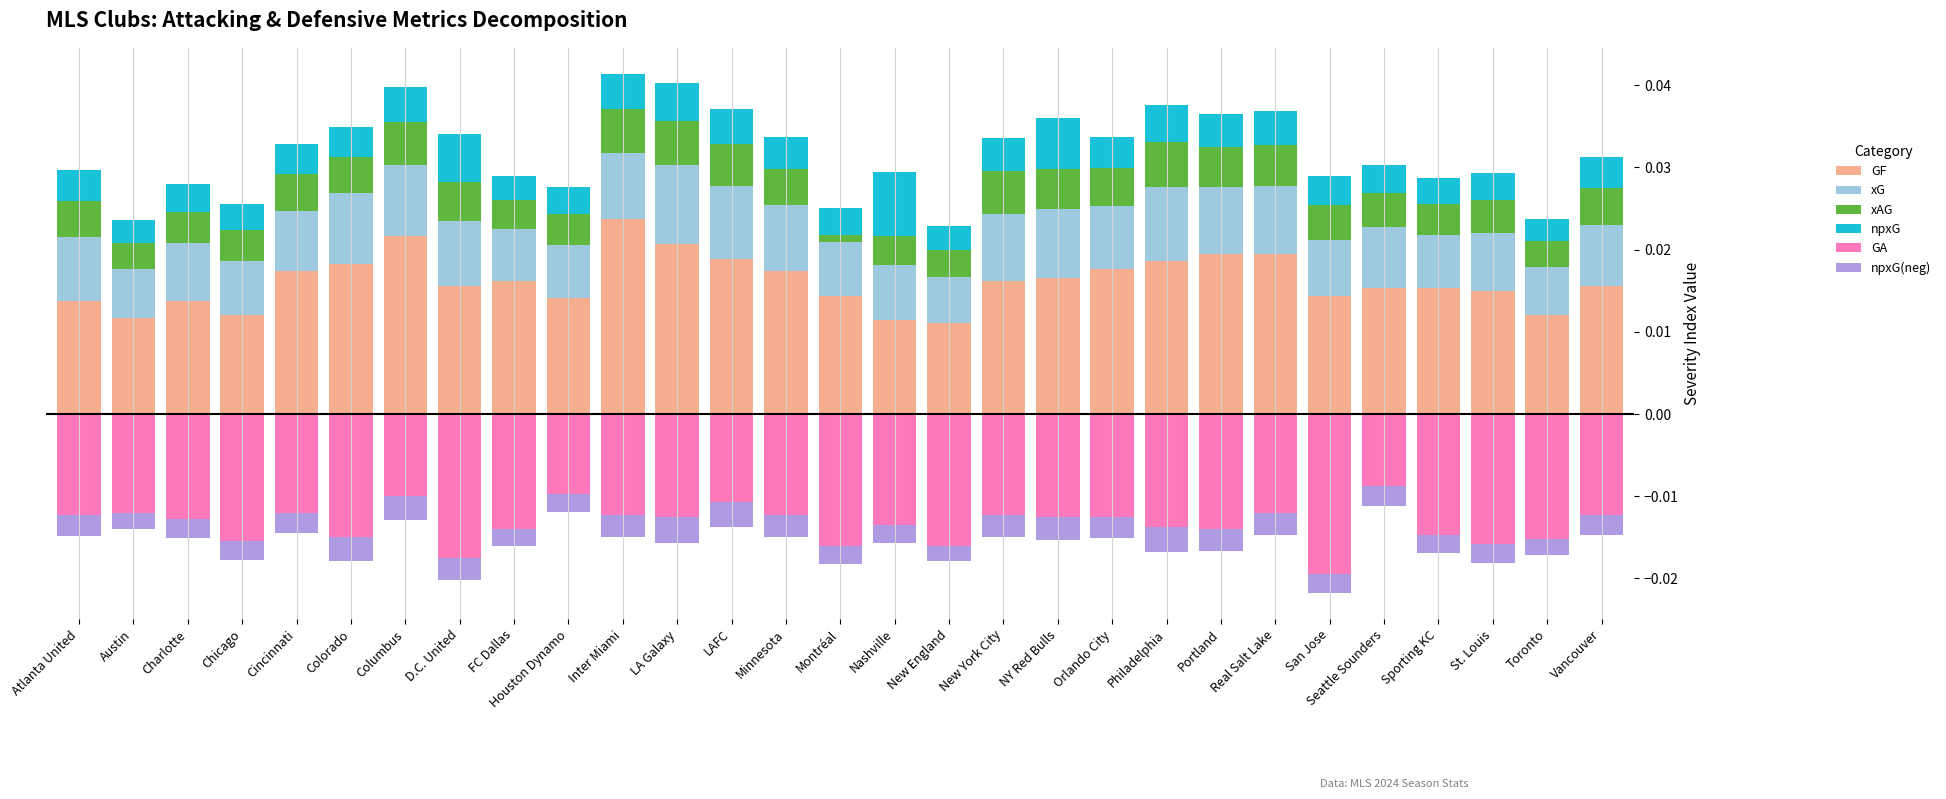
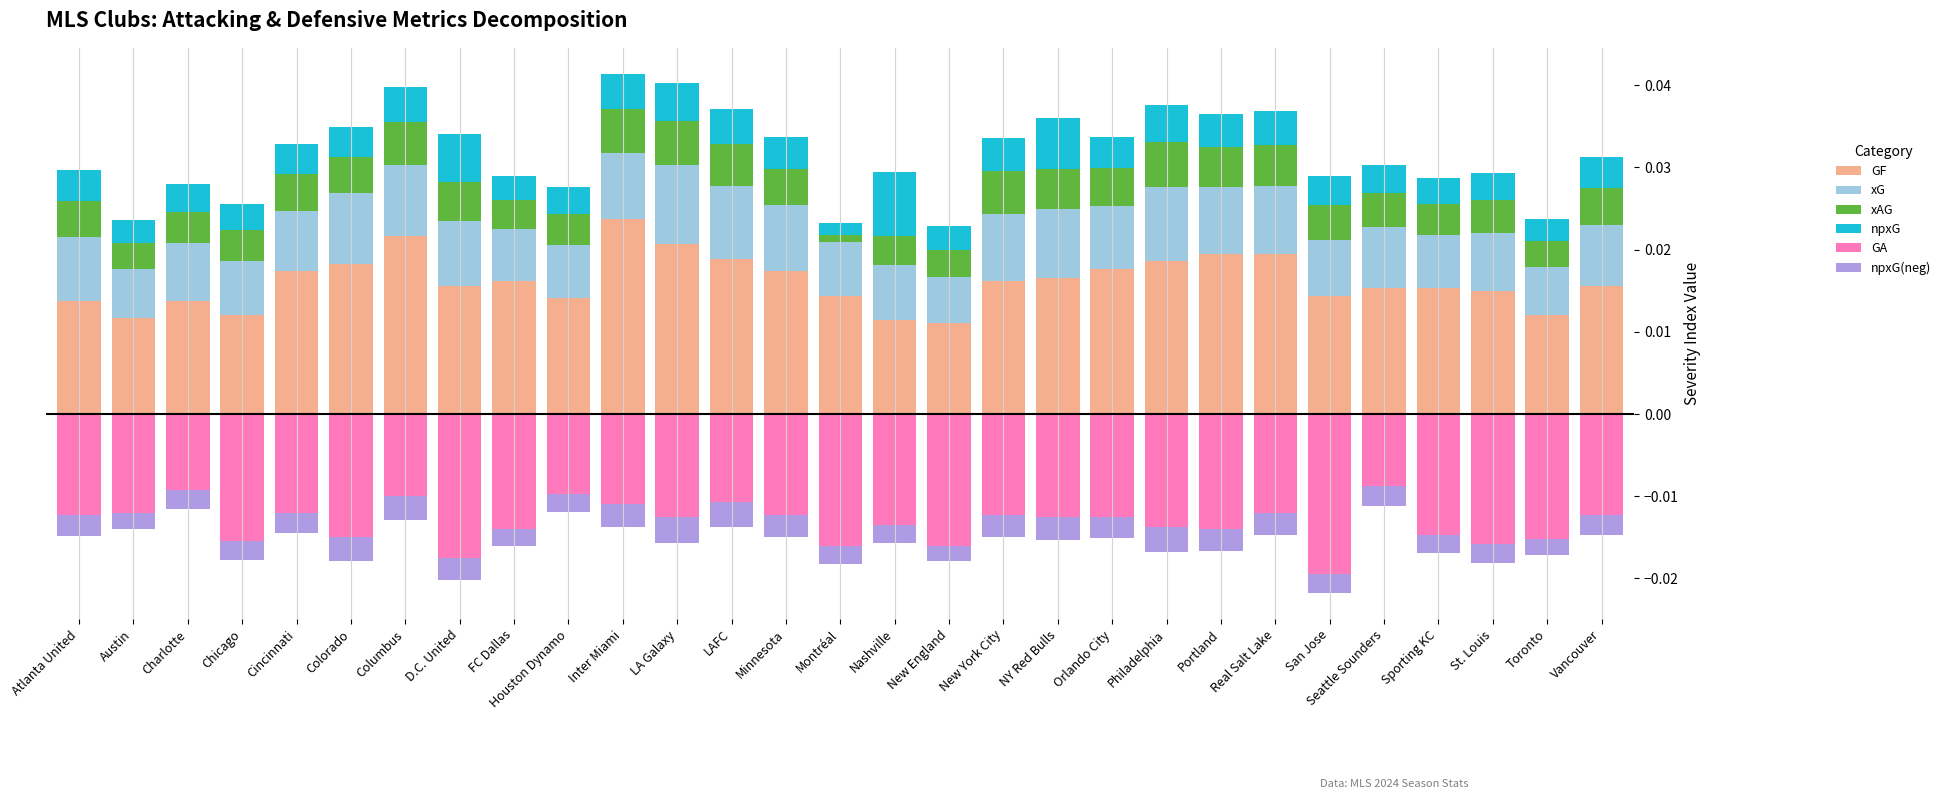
GA, Charlotte: -0.013 -> -0.009
GA, Inter Miami: -0.012 -> -0.011
npxG, Montréal: 0.003 -> 0.001
